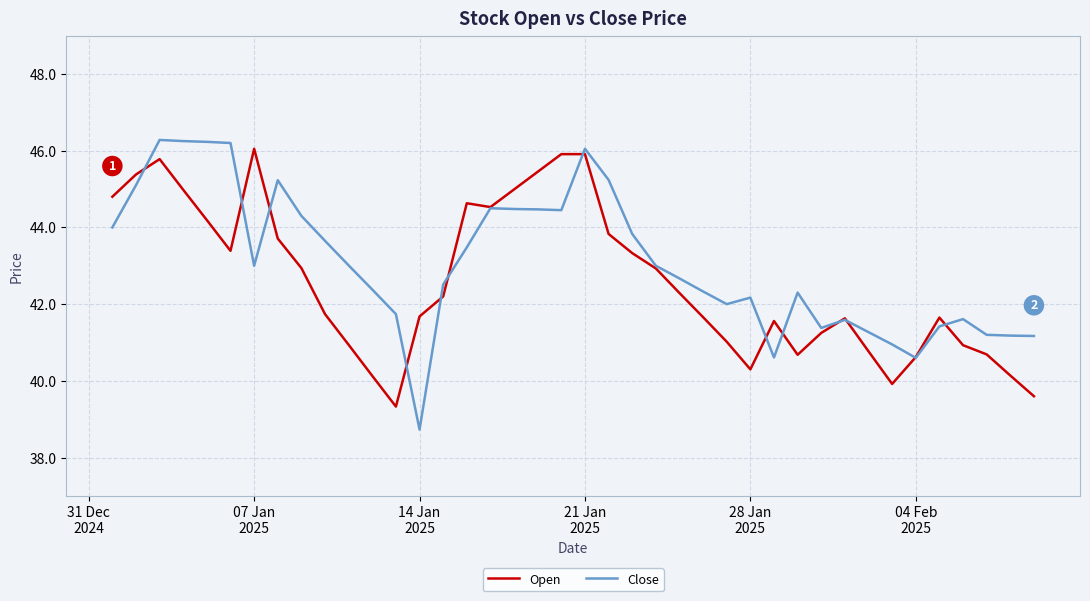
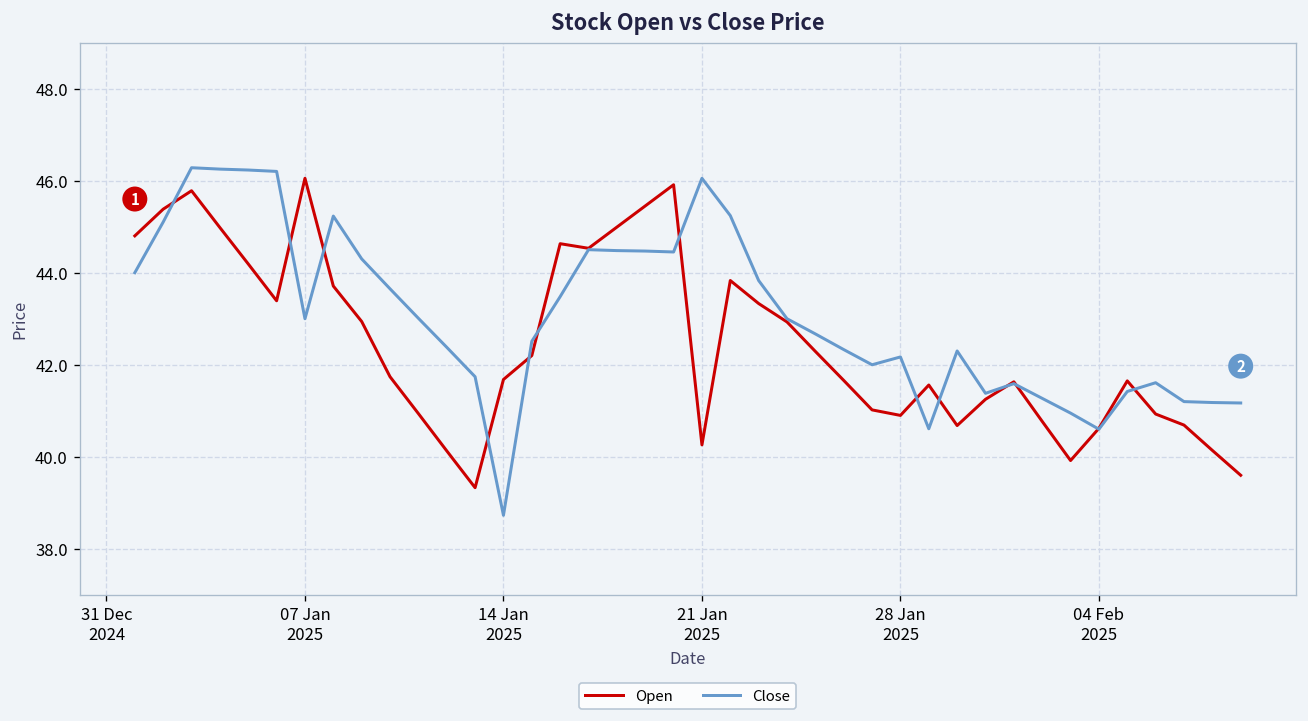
Open, 21 Jan 2025: 45.9 -> 40.3
Open, 28 Jan 2025: 40.3 -> 40.9
